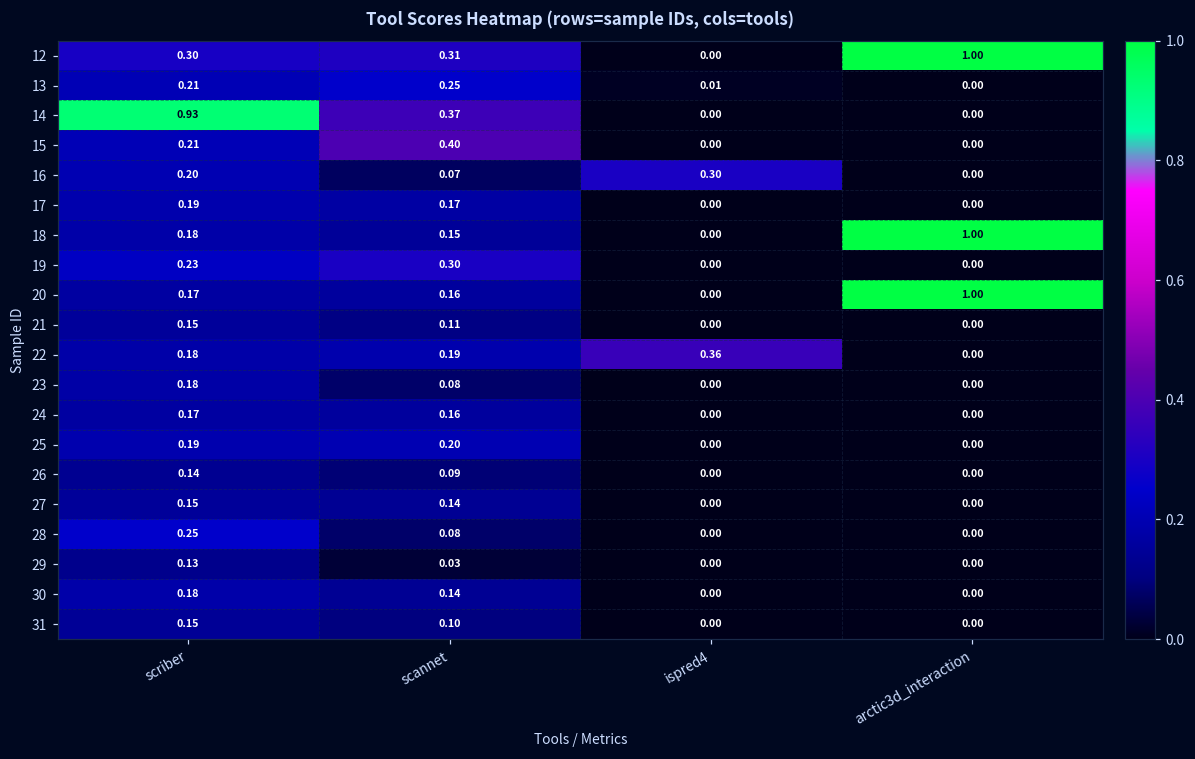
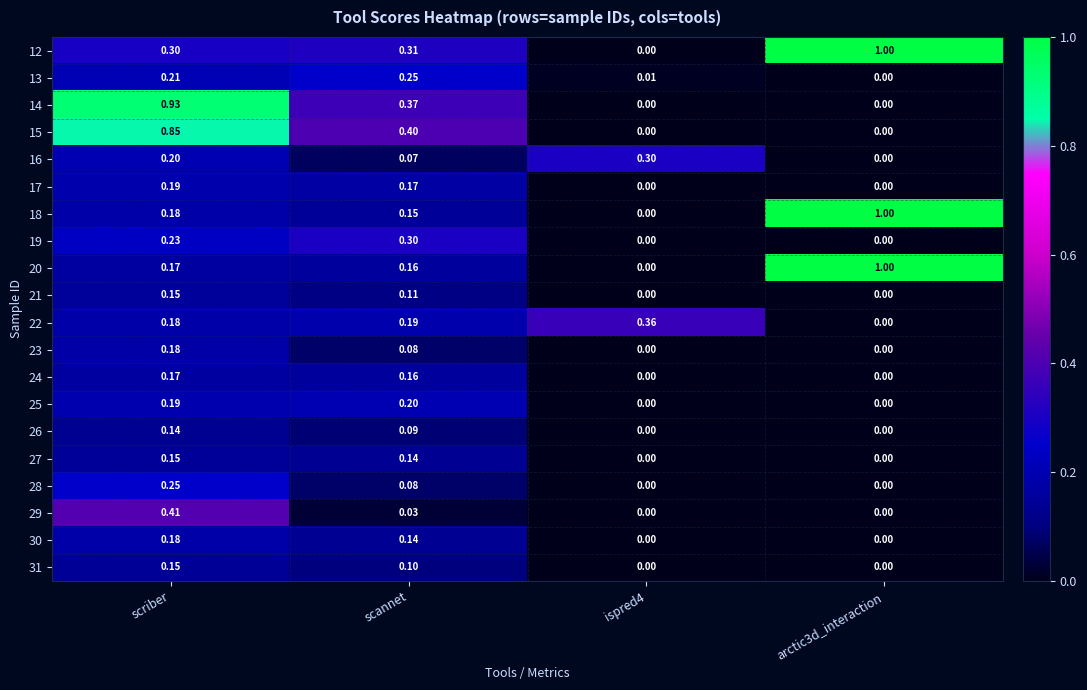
15, scriber: 0.21 -> 0.85
29, scriber: 0.13 -> 0.41
